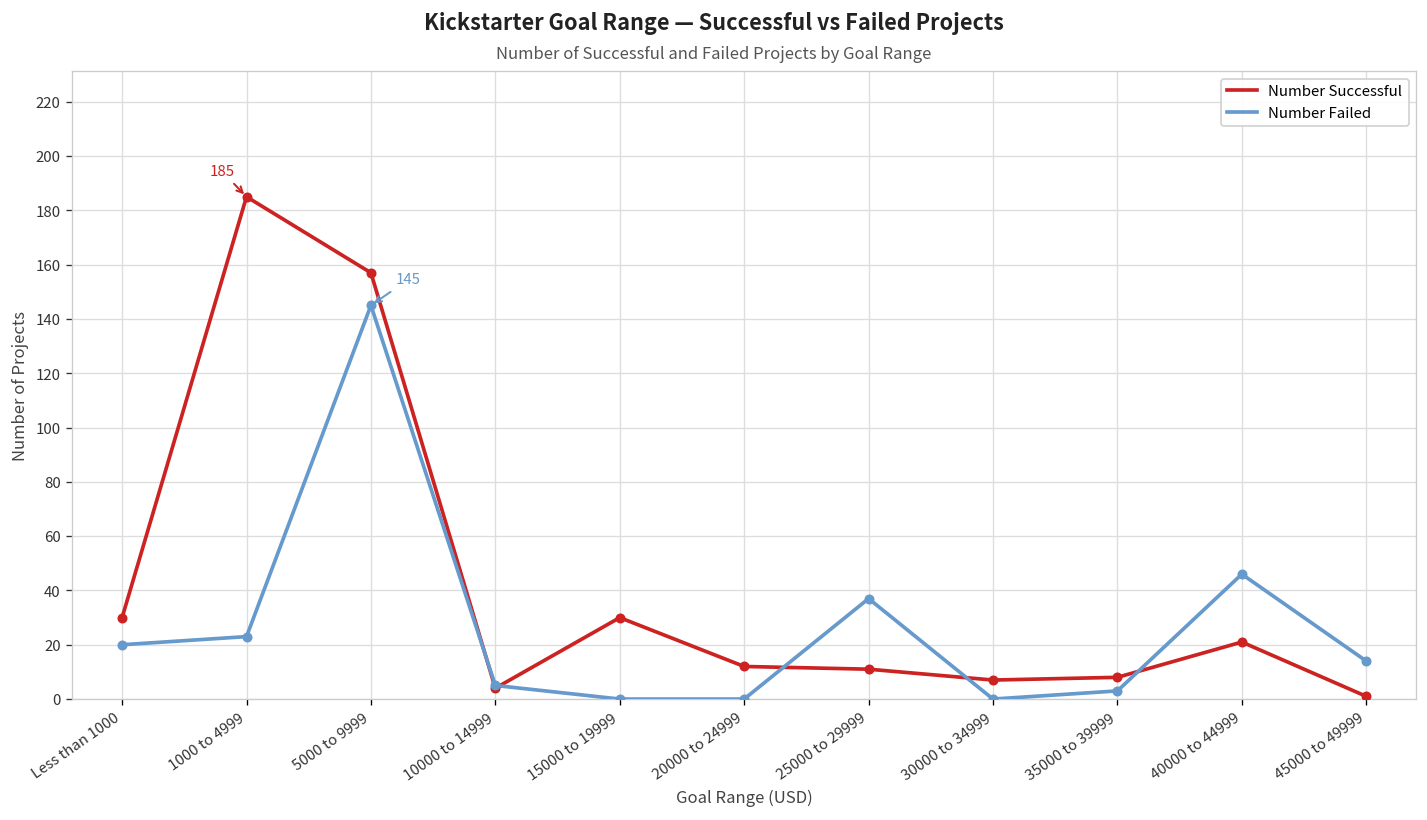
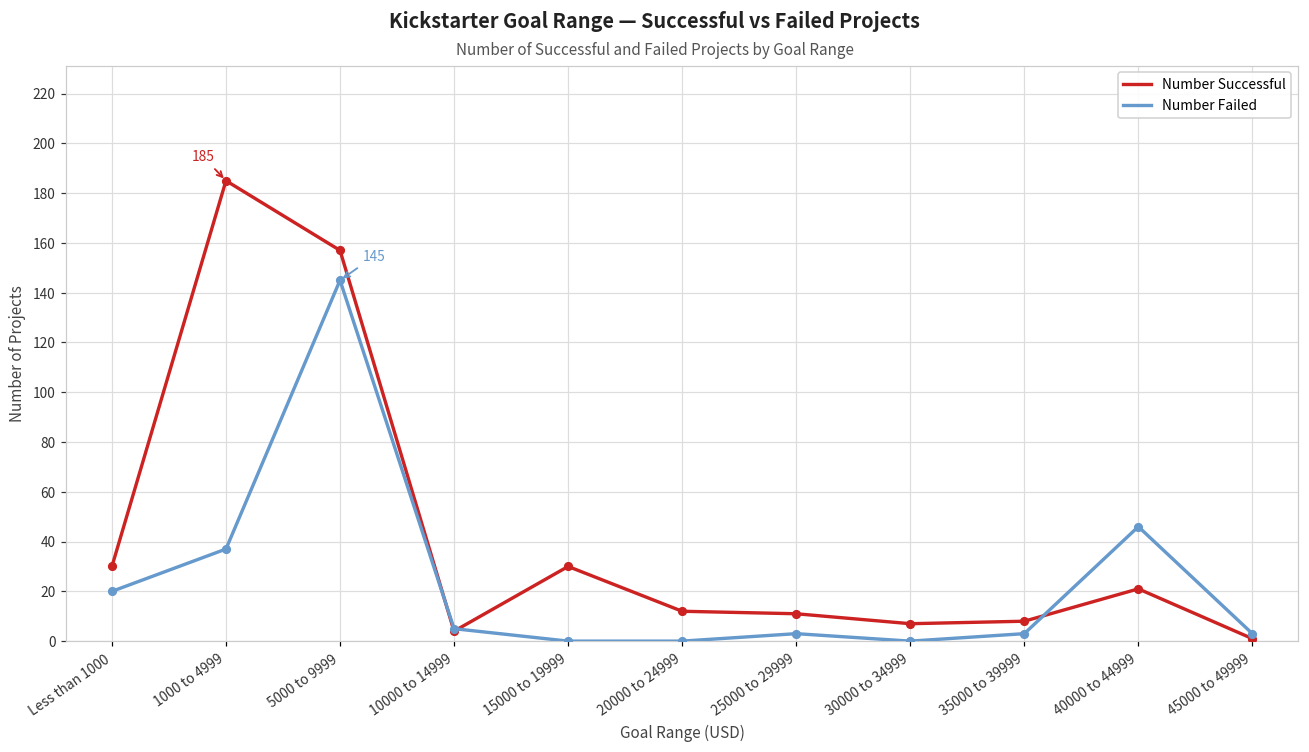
Number Failed, 1000 to 4999: 23 -> 37
Number Failed, 25000 to 29999: 37 -> 3
Number Failed, 45000 to 49999: 14 -> 3
